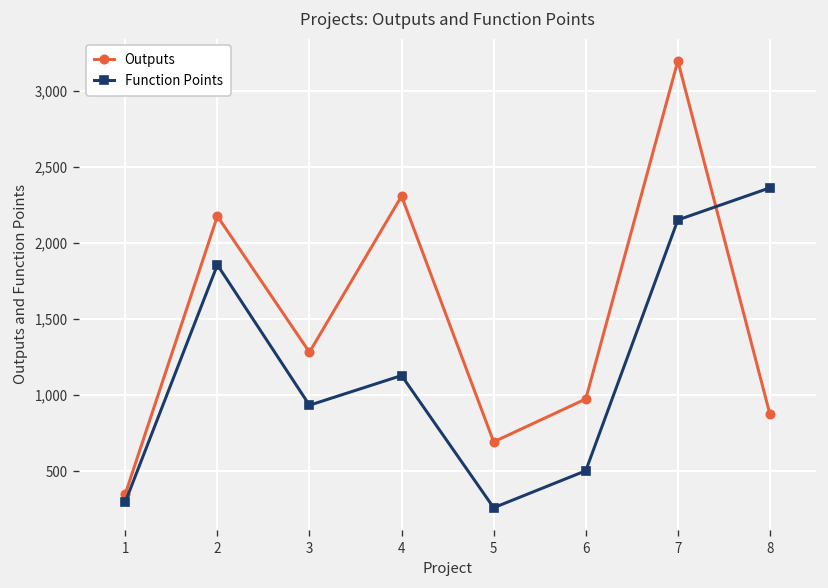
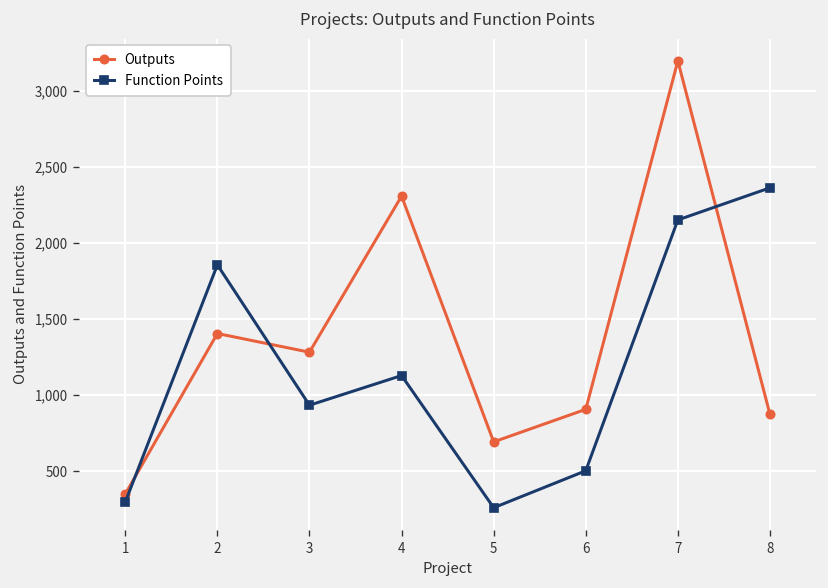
Outputs, 2: 2,180 -> 1,410
Outputs, 6: 980 -> 910
